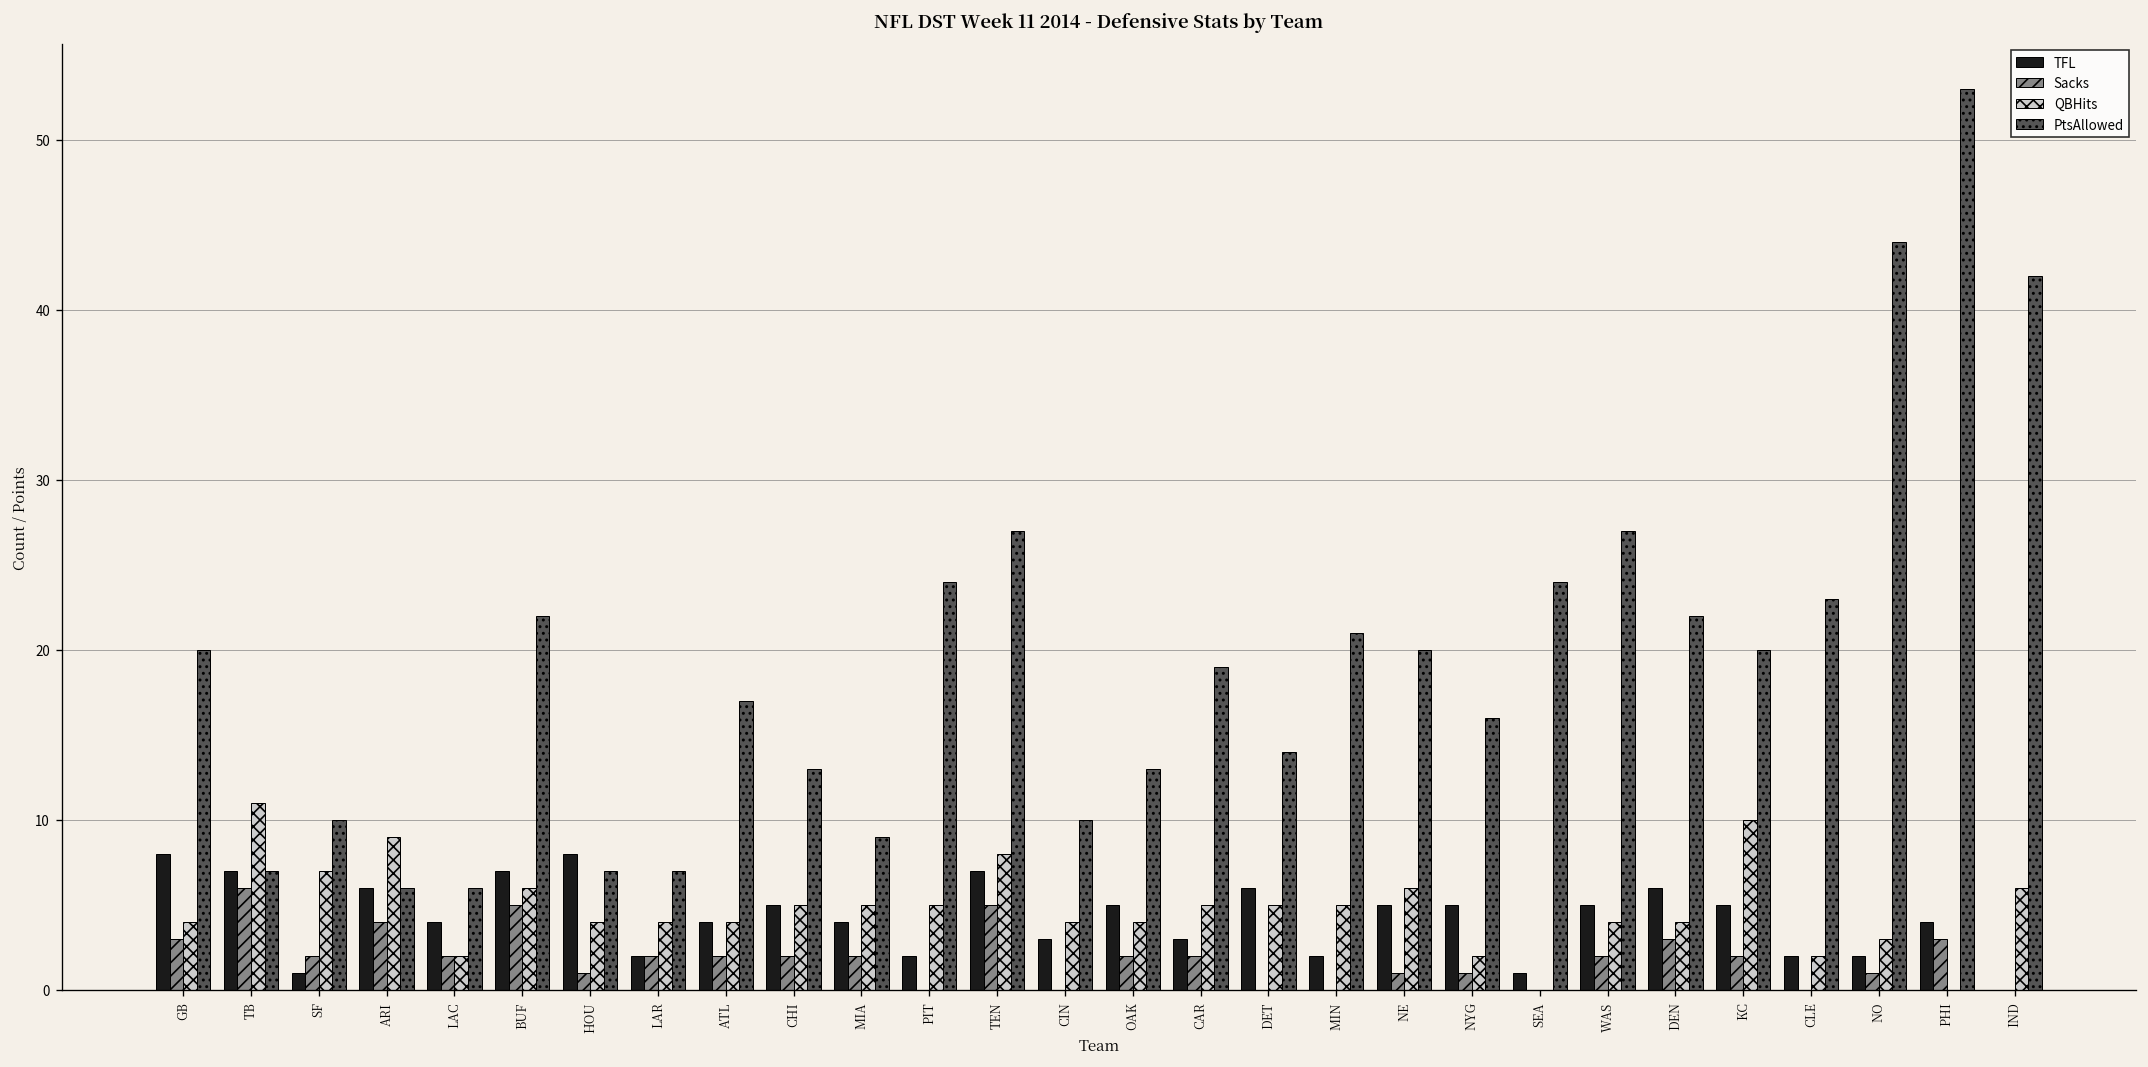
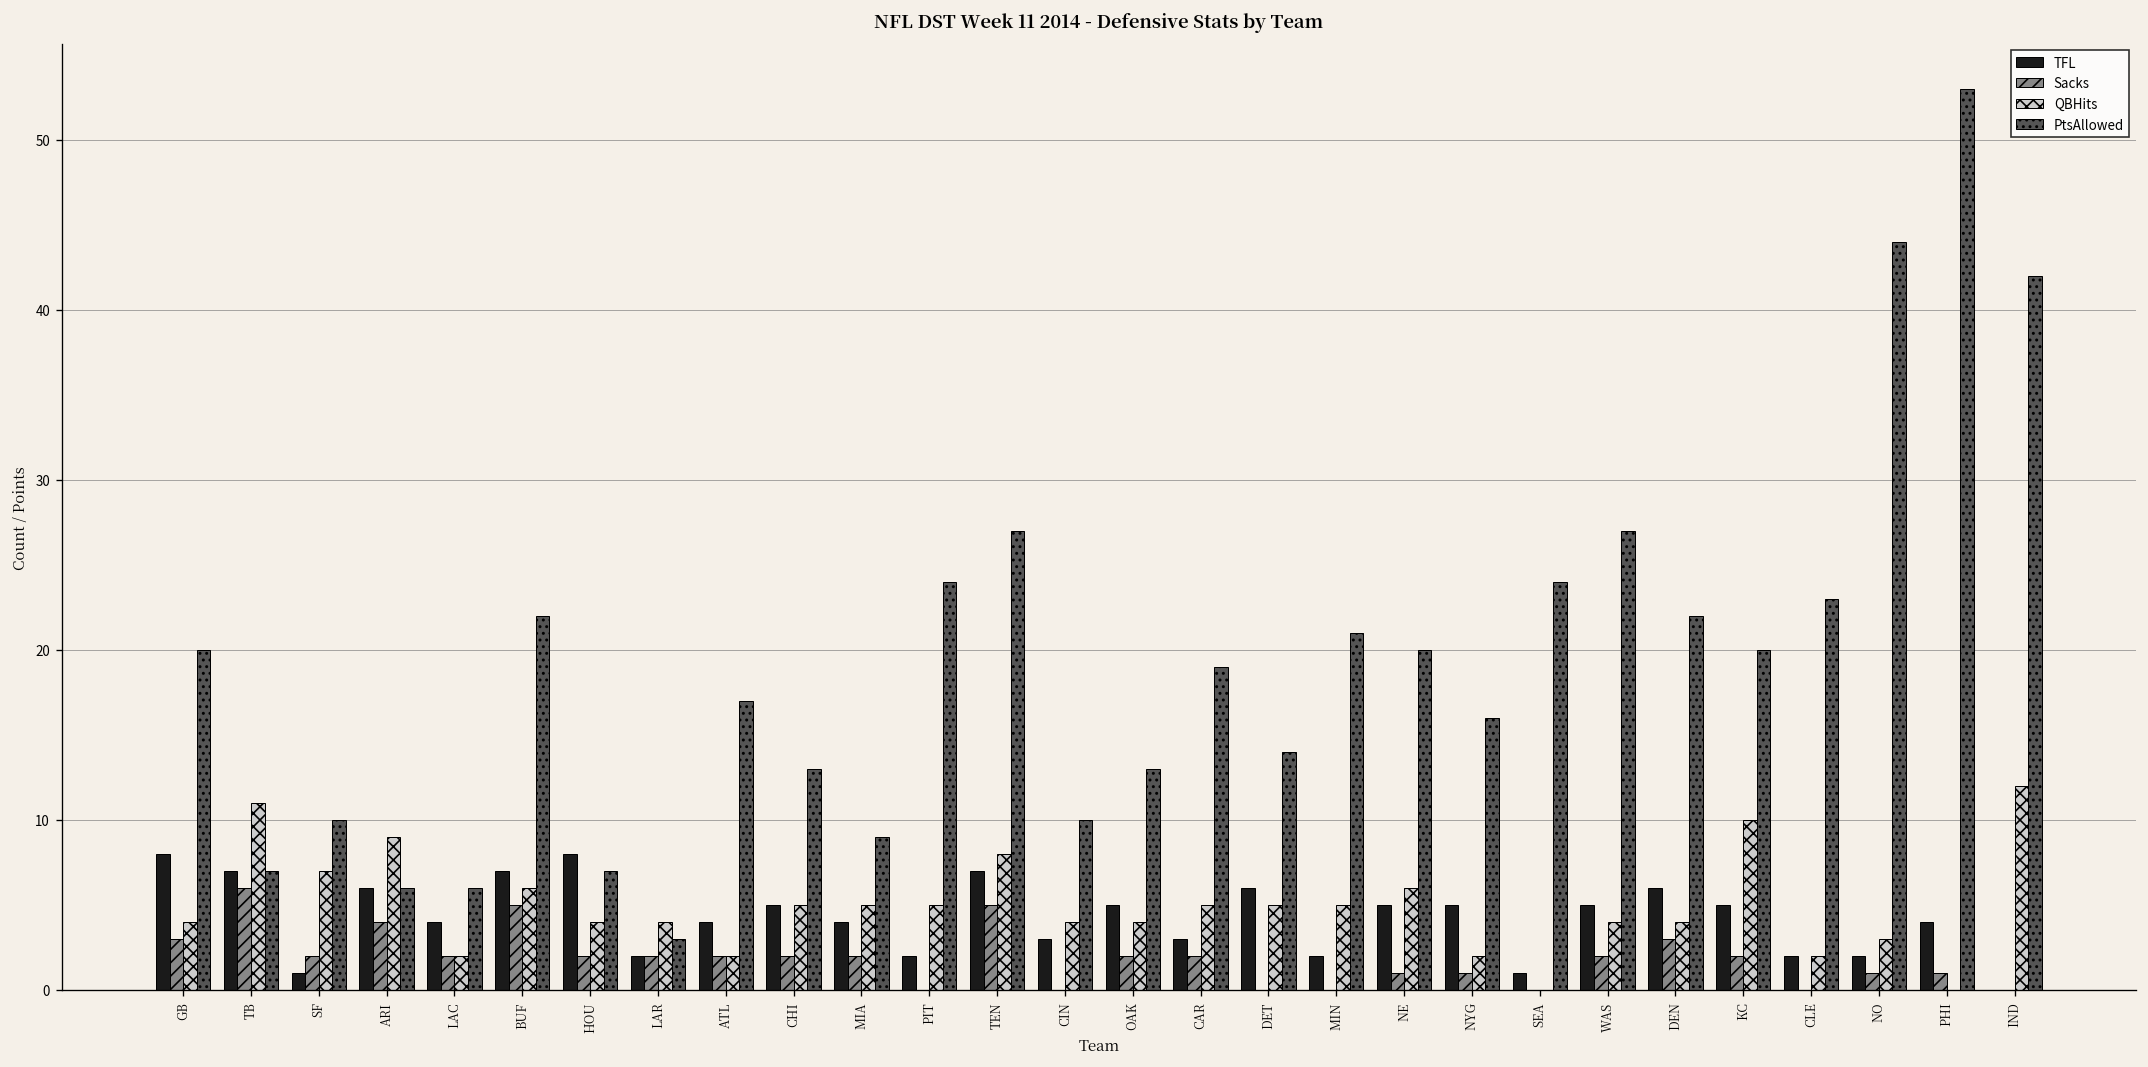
Sacks, HOU: 1 -> 2
PtsAllowed, LAR: 7 -> 3
QBHits, ATL: 4 -> 2
Sacks, PHI: 3 -> 1
QBHits, IND: 6 -> 12
